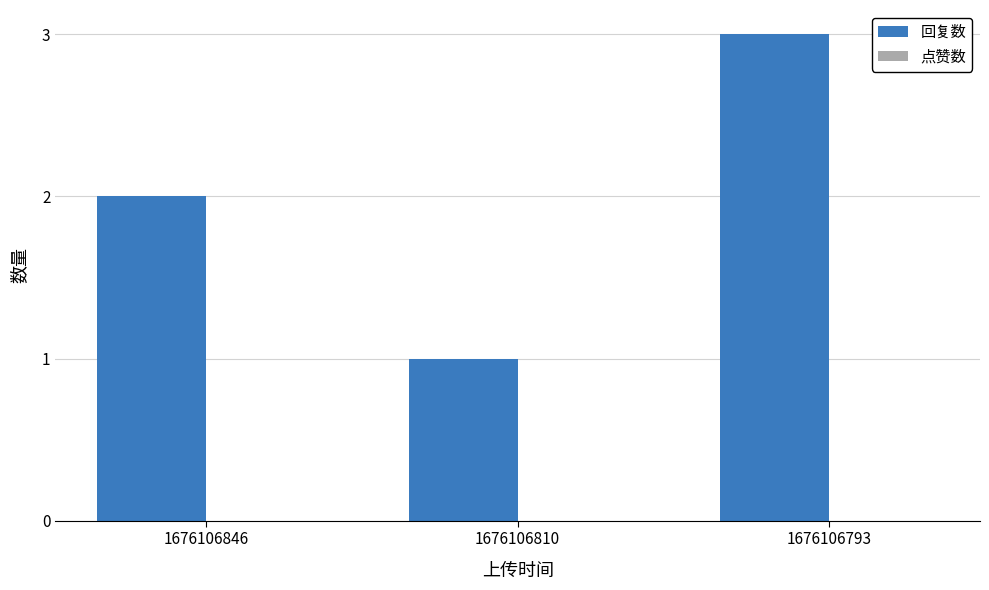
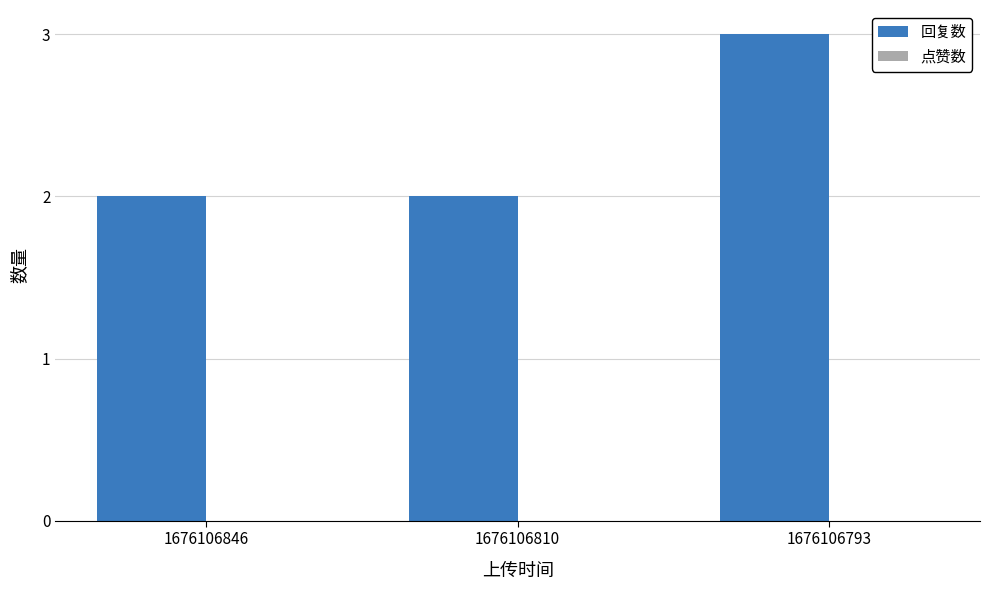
回复数, 1676106810: 1 -> 2
